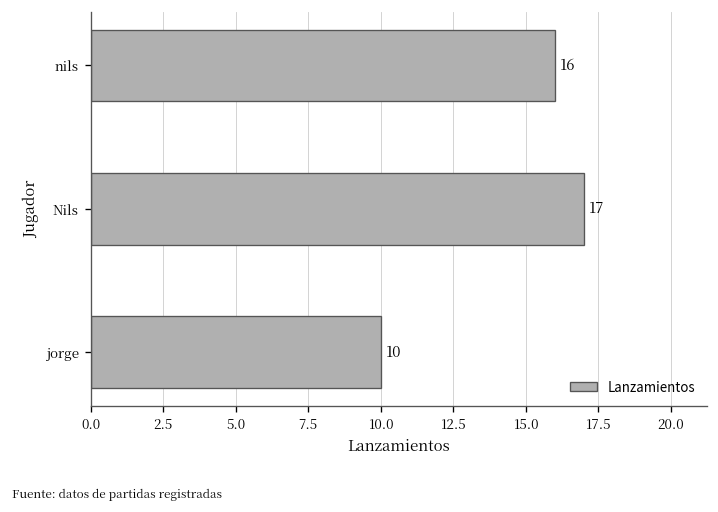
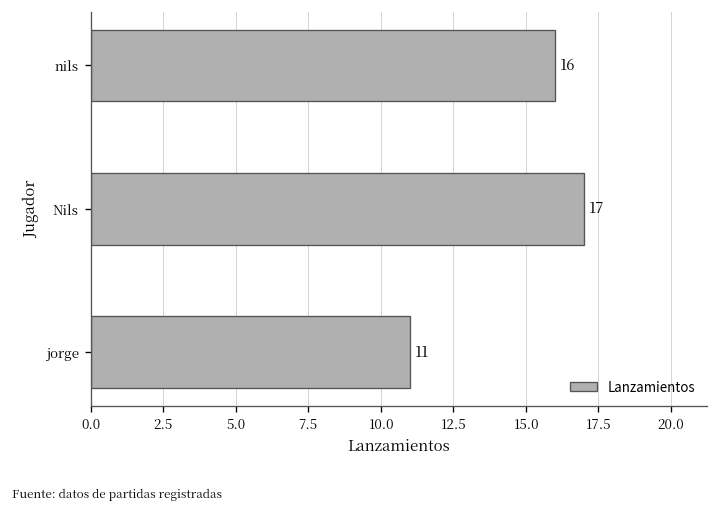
jorge: 10 -> 11
